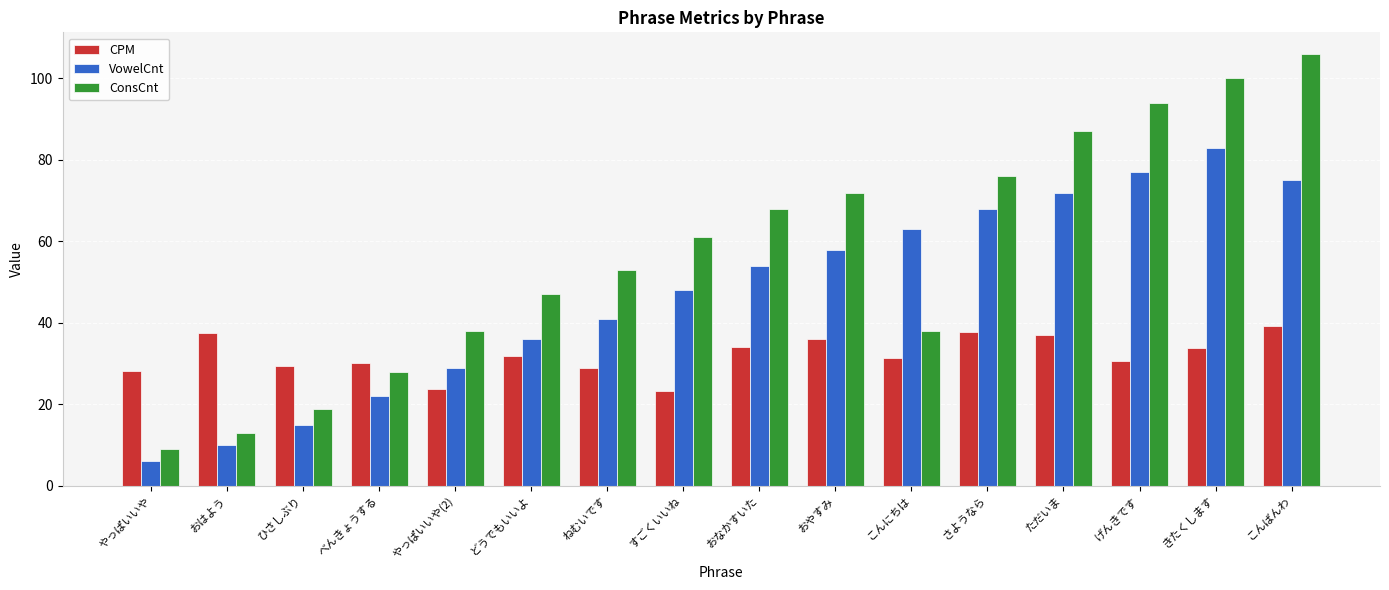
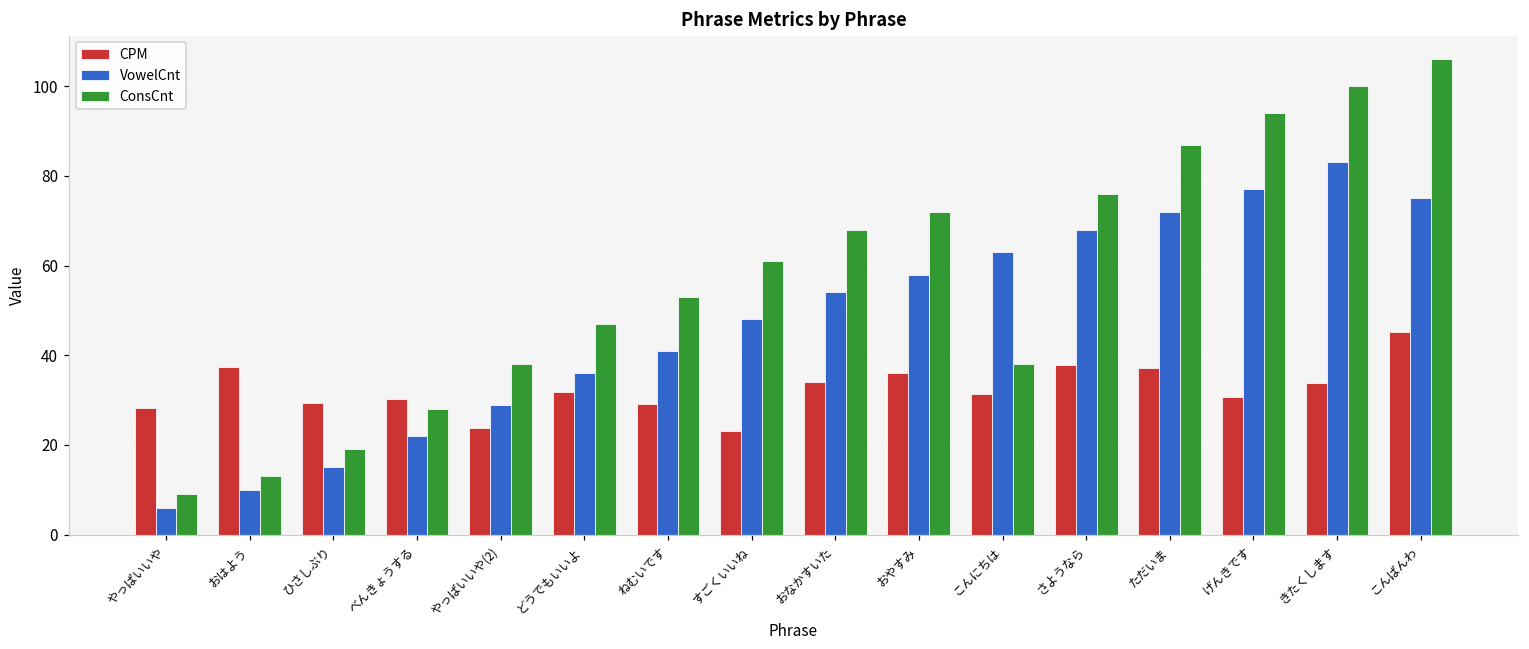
CPM, こんばんわ: 39 -> 45
